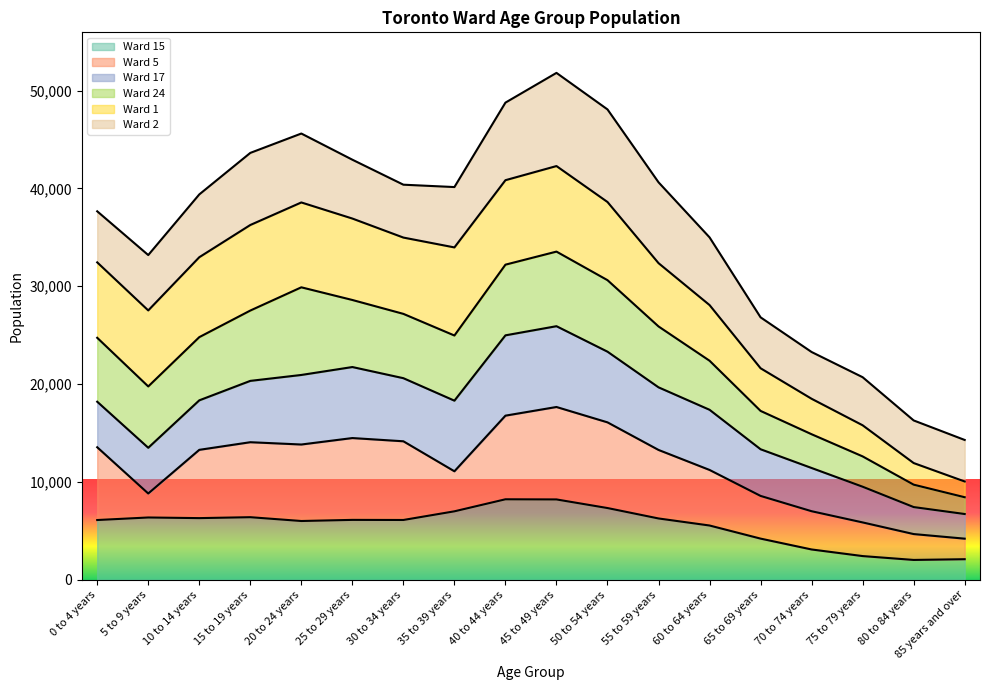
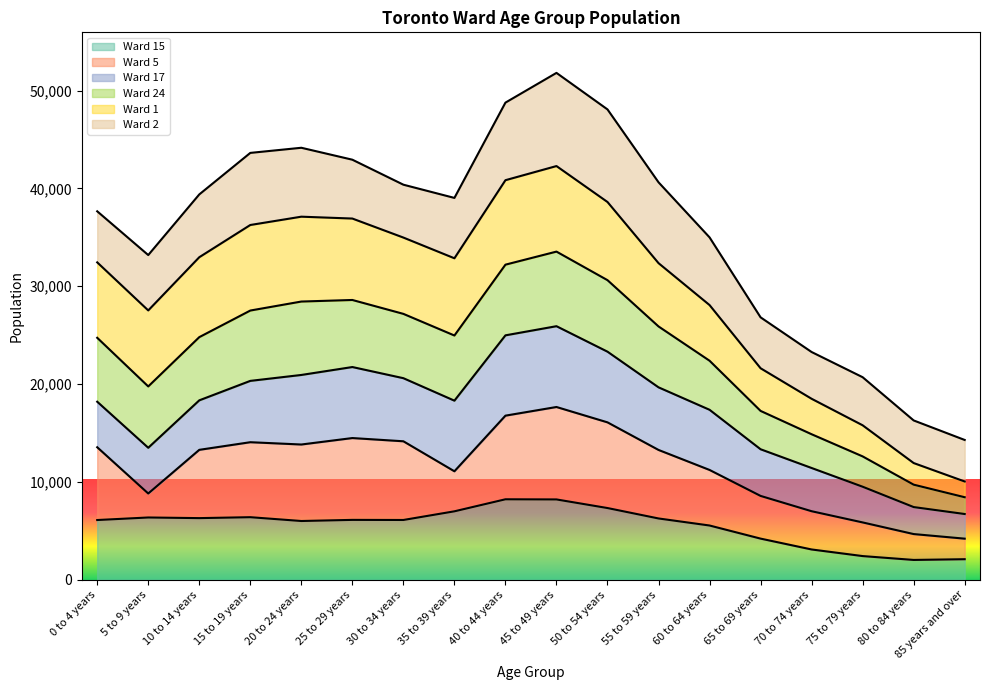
Ward 24, 20 to 24 years: 9,000 -> 8,000
Ward 1, 35 to 39 years: 9,000 -> 8,000
